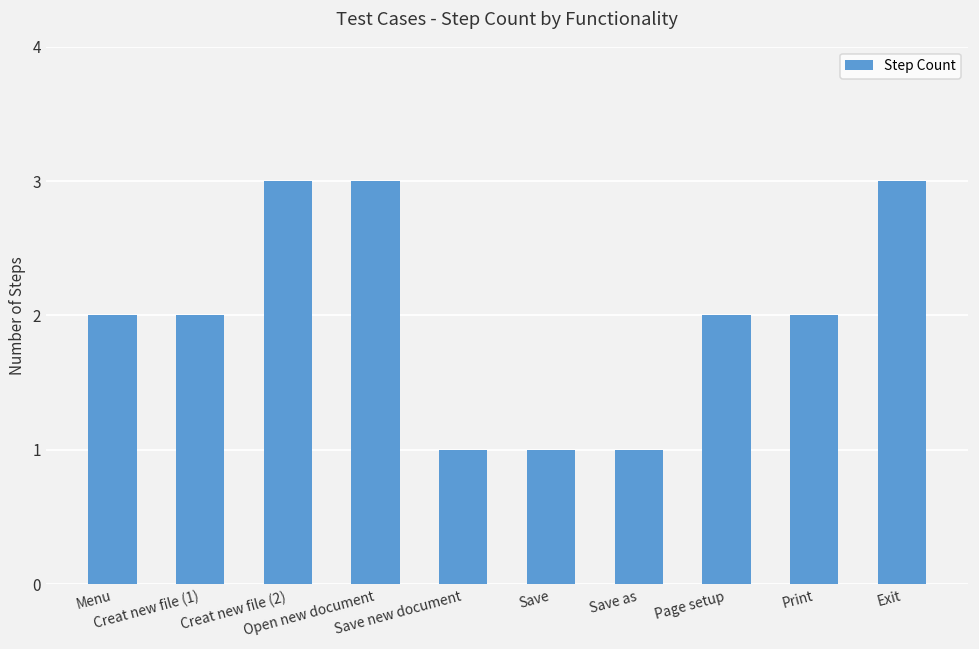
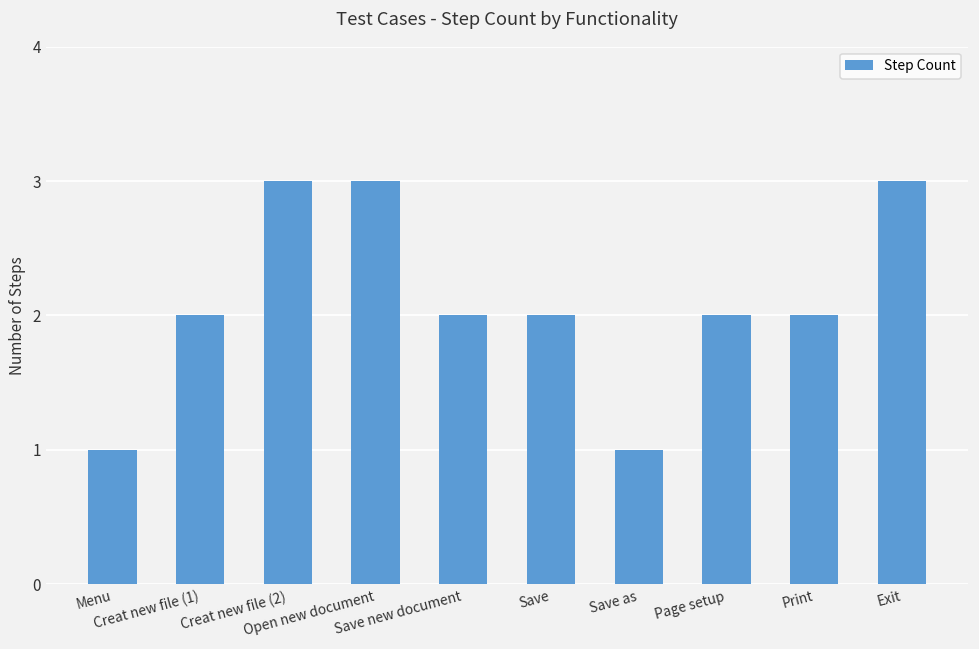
Menu: 2 -> 1
Save new document: 1 -> 2
Save: 1 -> 2
